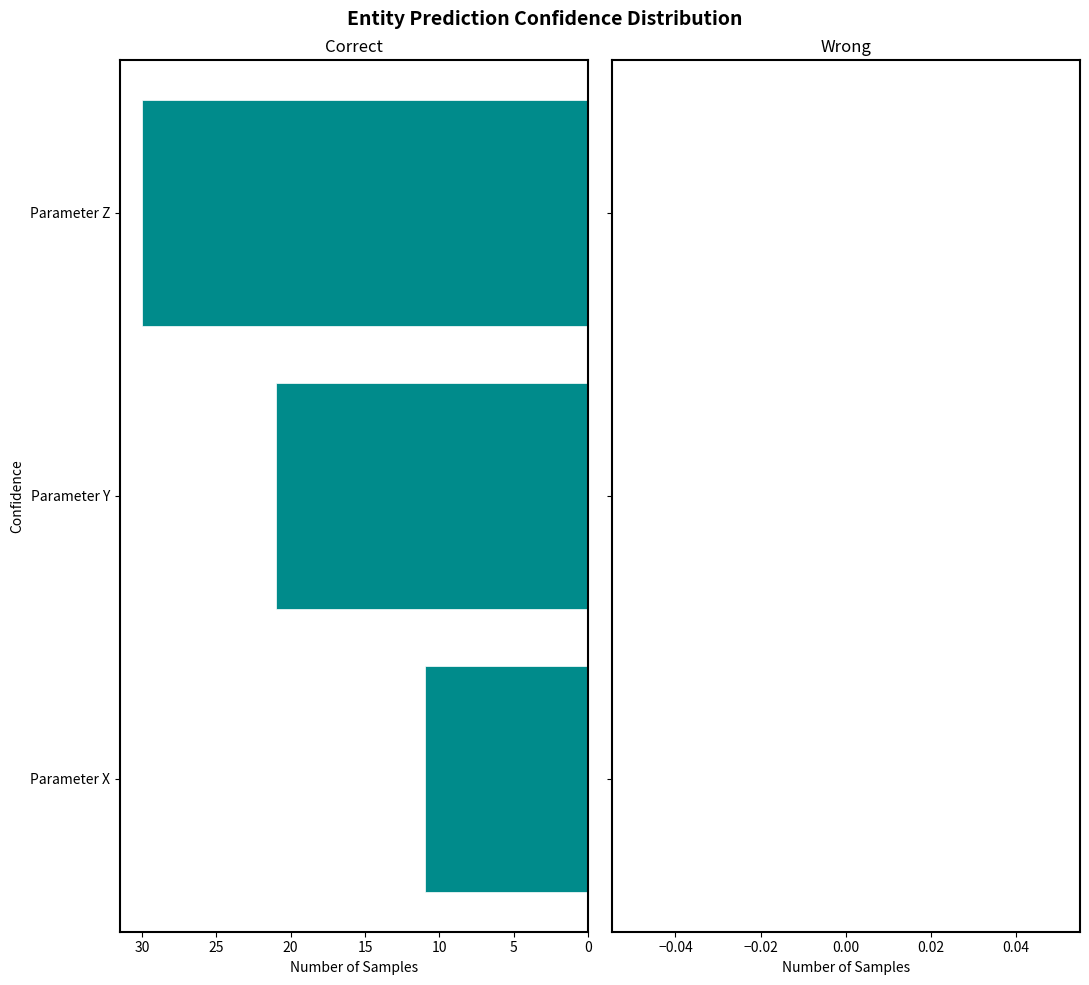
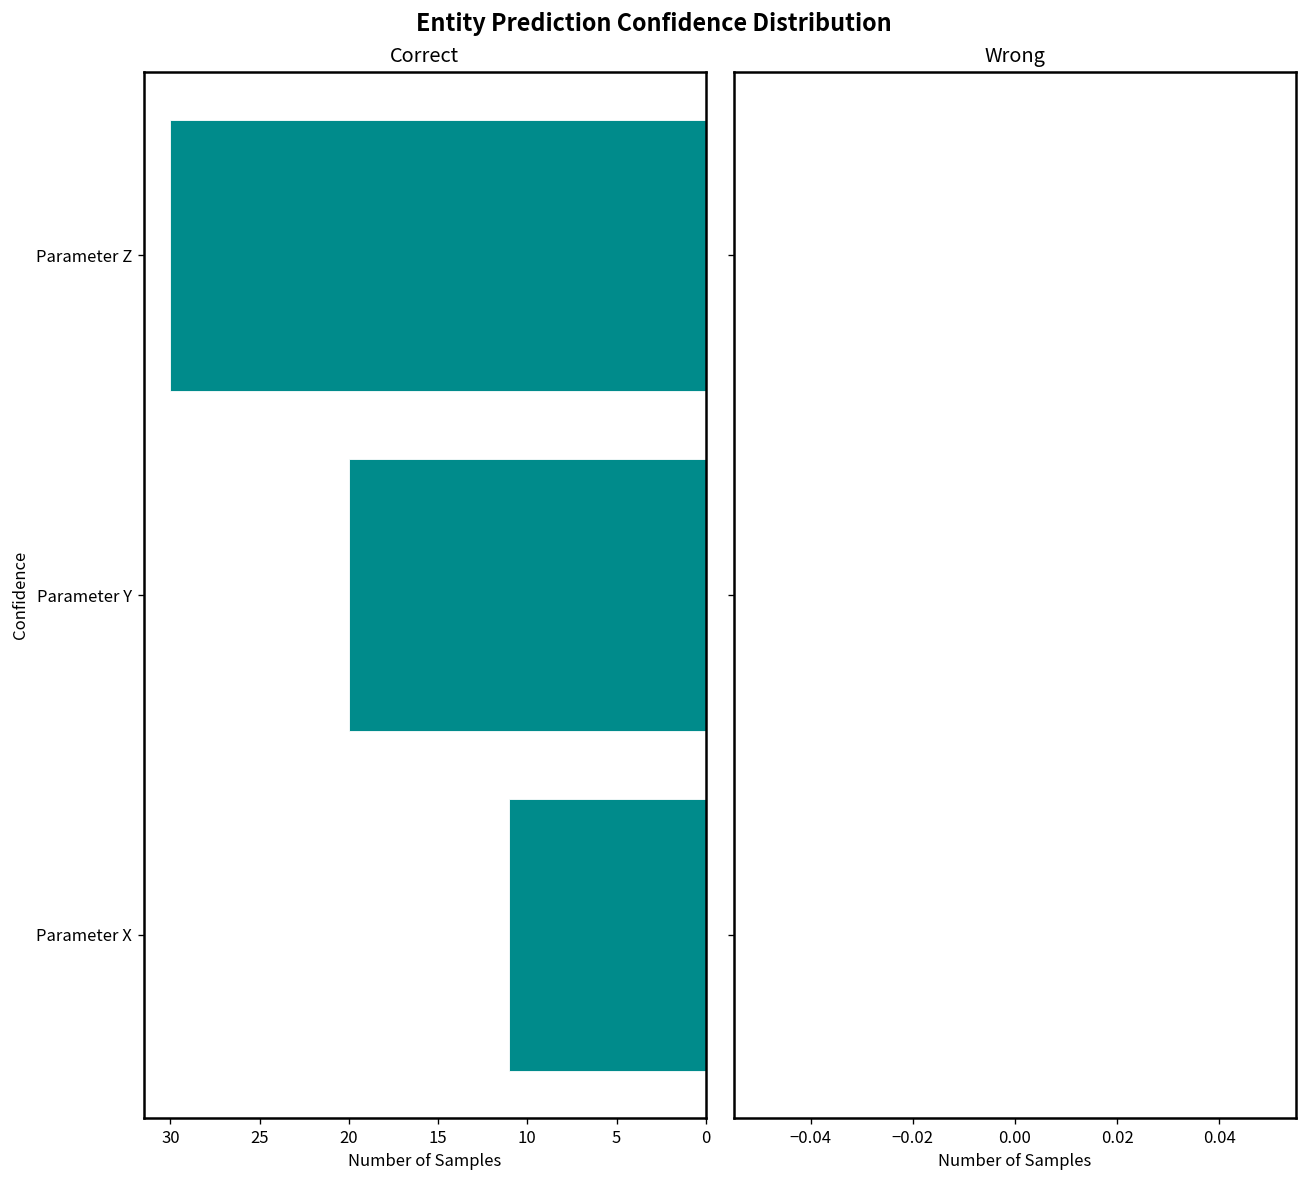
Correct, Parameter Y: 21 -> 20
